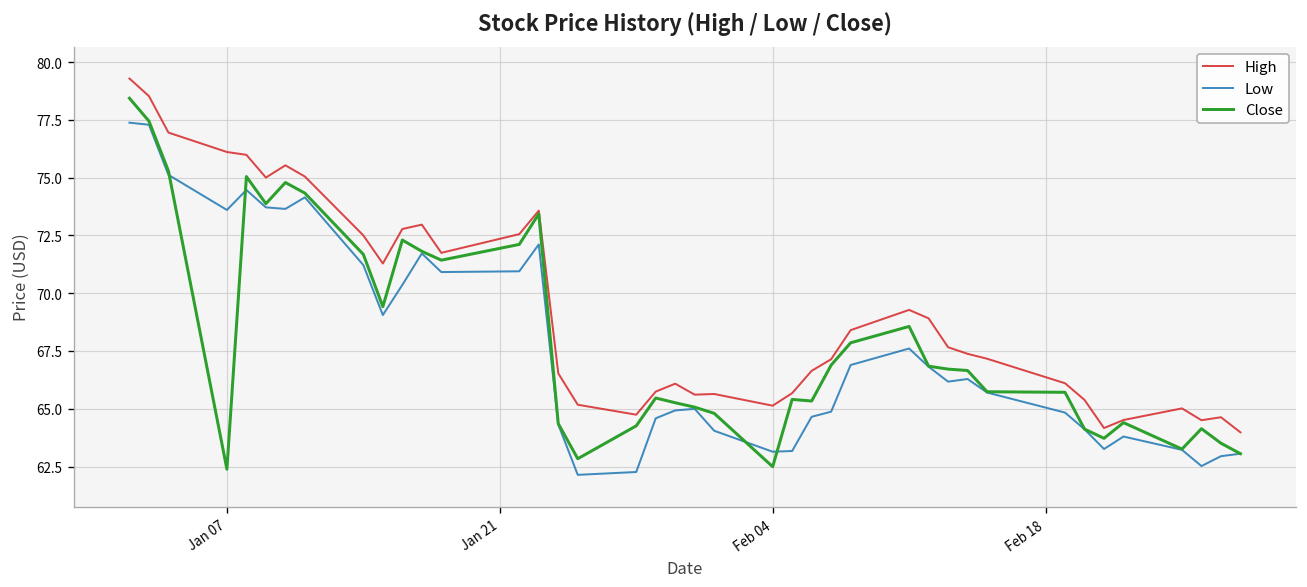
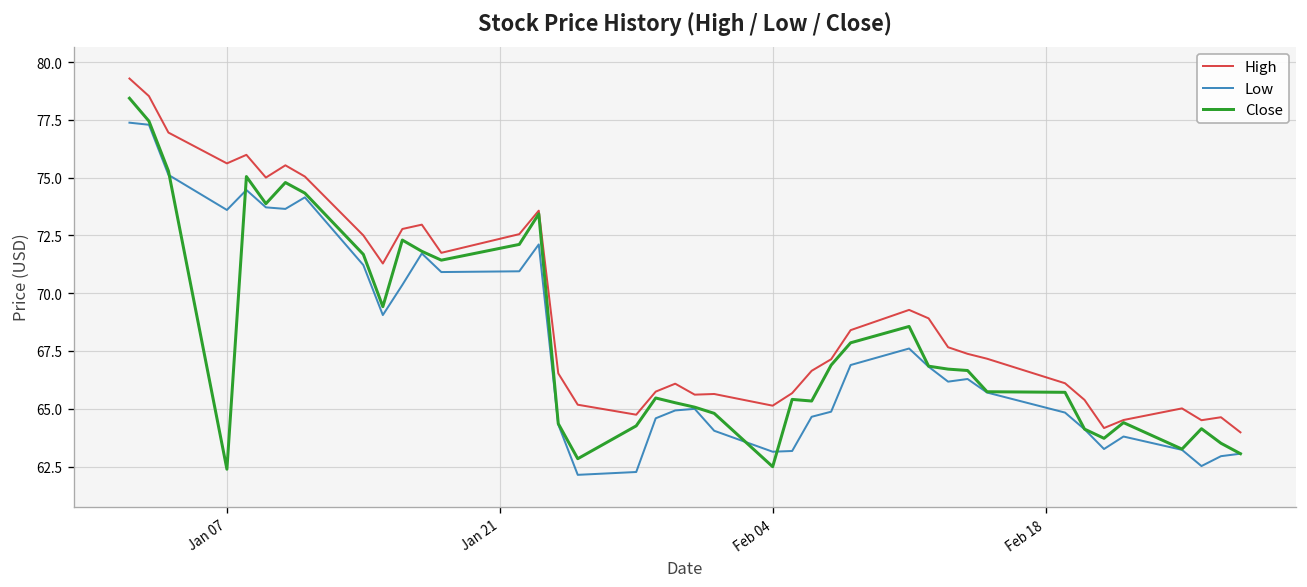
High, Jan 07: 76.1 -> 75.6
